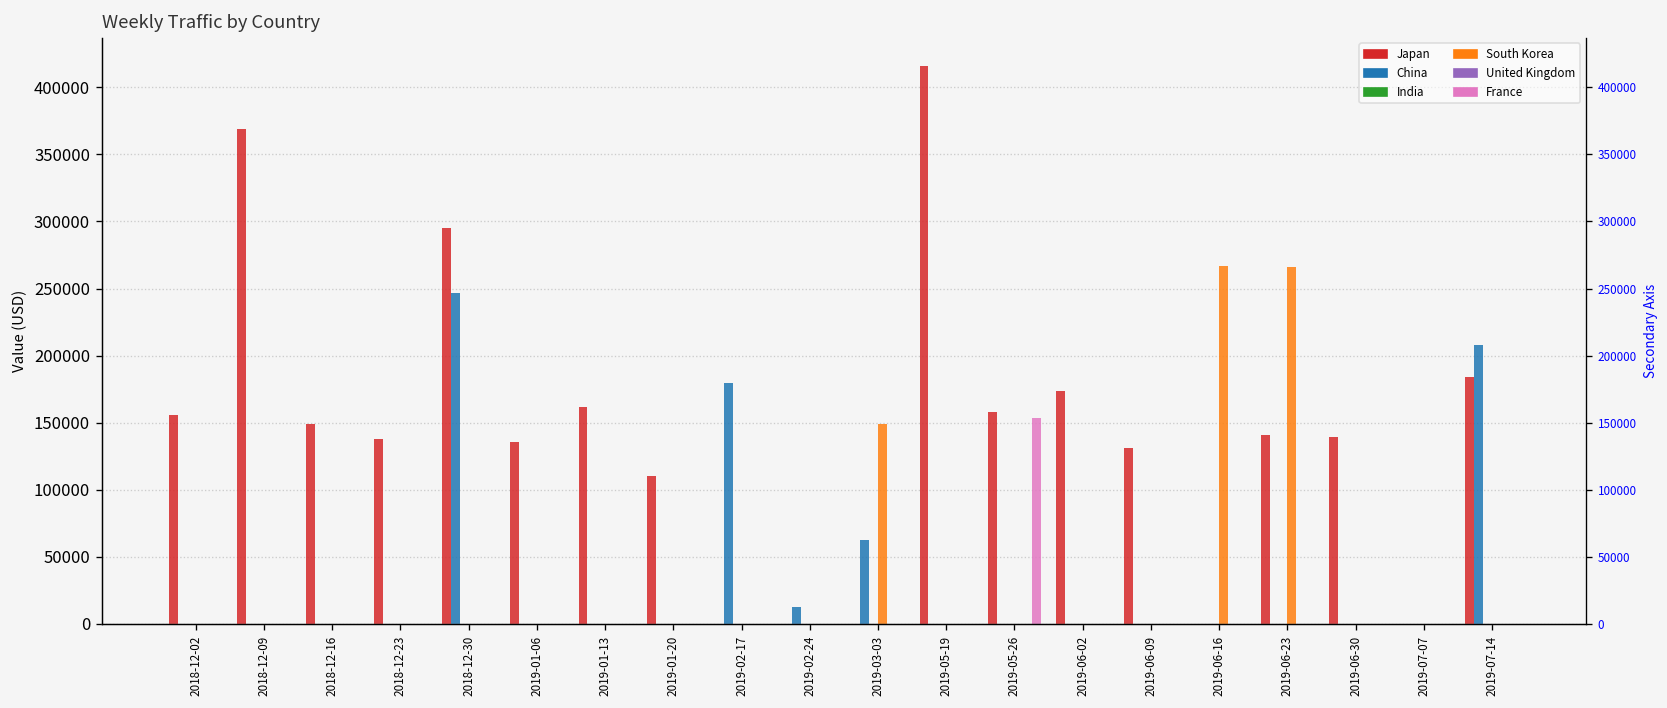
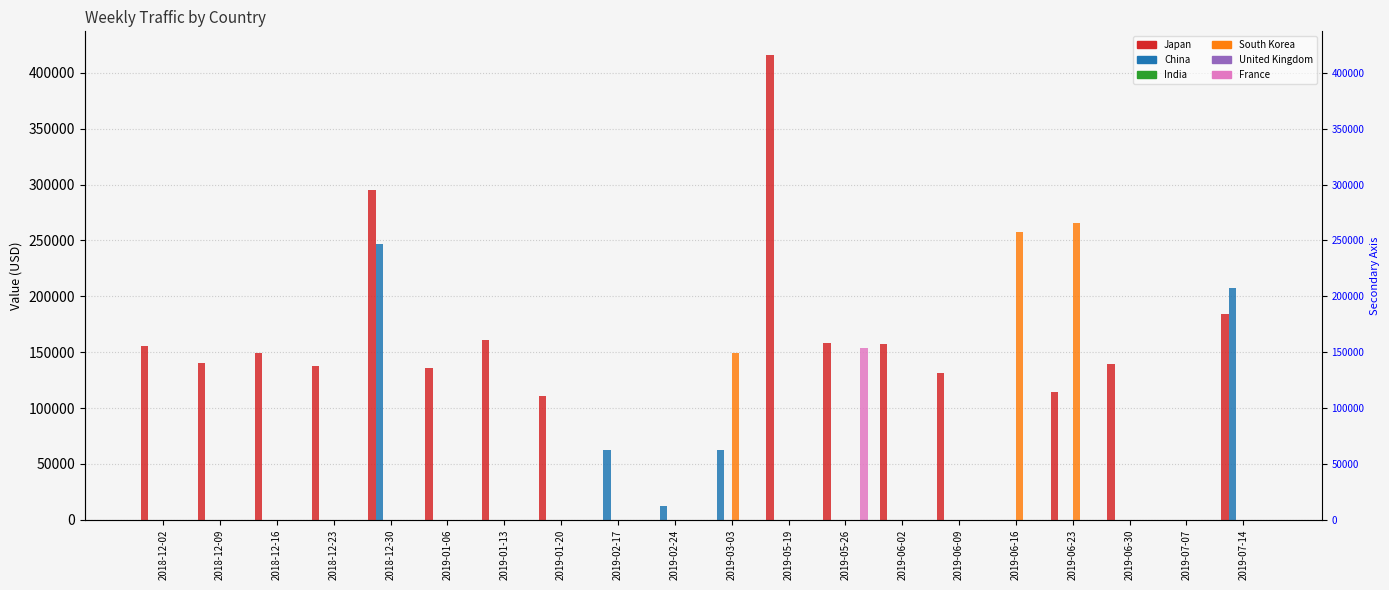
Japan, 2018-12-09: 369000 -> 140000
China, 2019-02-17: 180000 -> 63000
Japan, 2019-06-02: 174000 -> 157000
South Korea, 2019-06-16: 266000 -> 257000
Japan, 2019-06-23: 140000 -> 114000
